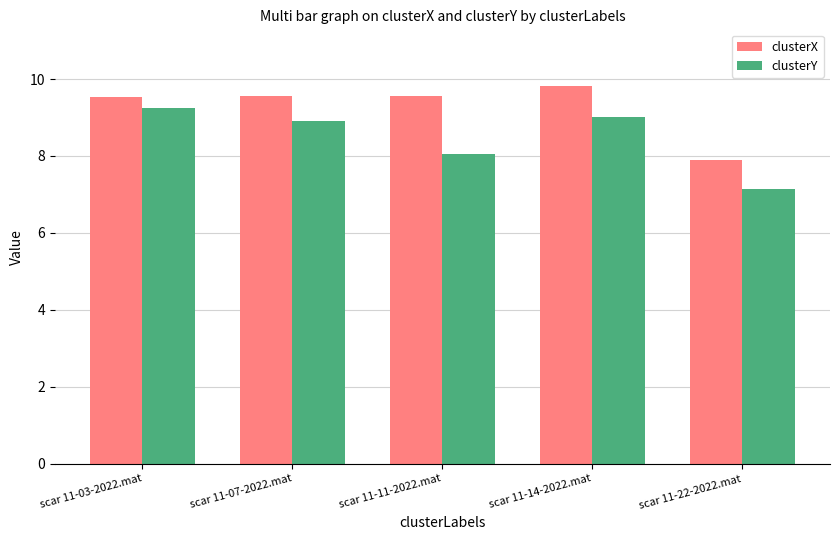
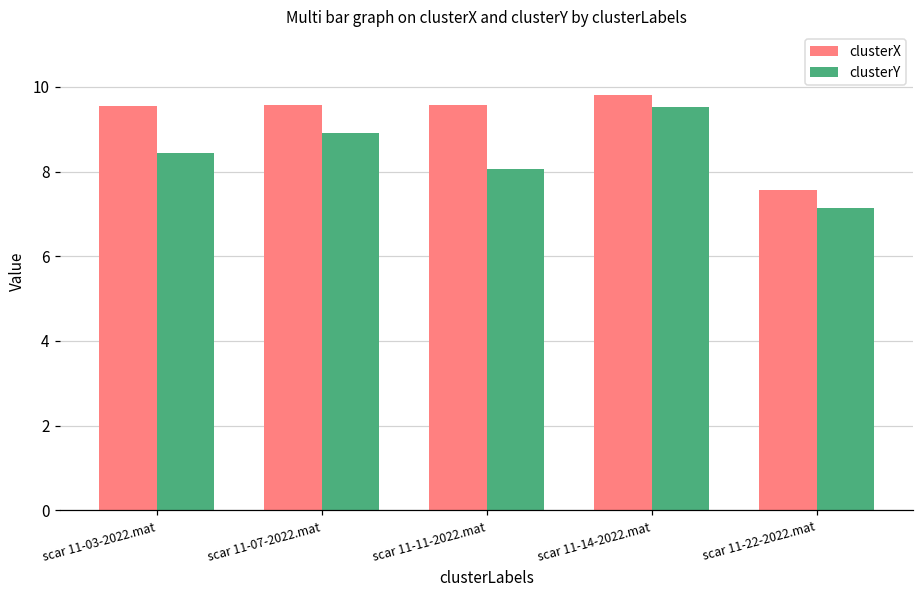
clusterY, scar 11-03-2022.mat: 9.2 -> 8.4
clusterY, scar 11-14-2022.mat: 9.0 -> 9.5
clusterX, scar 11-22-2022.mat: 7.9 -> 7.6
